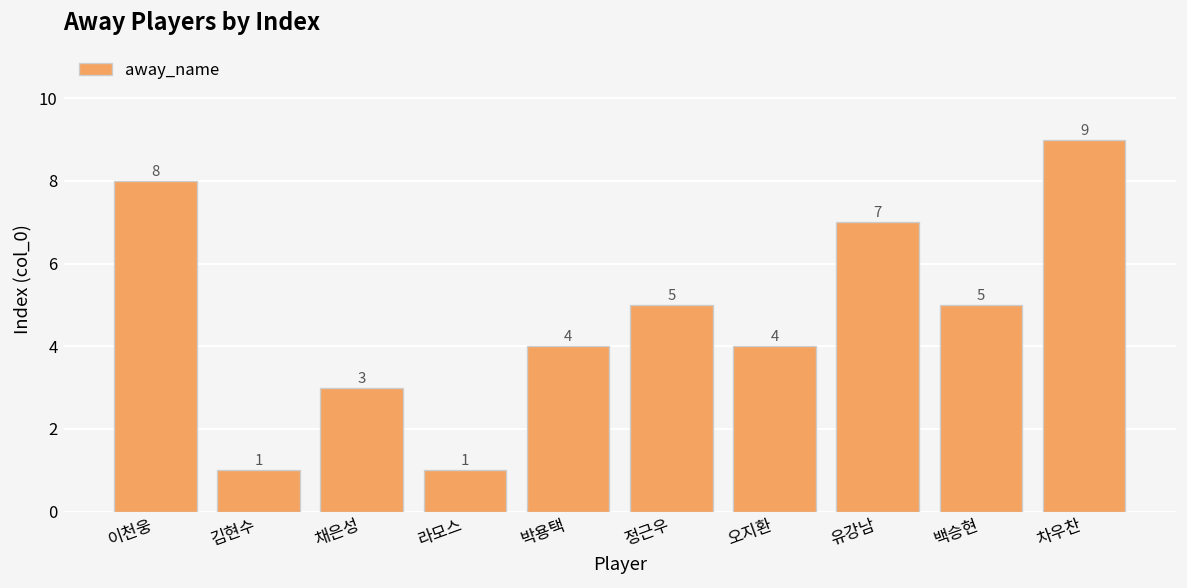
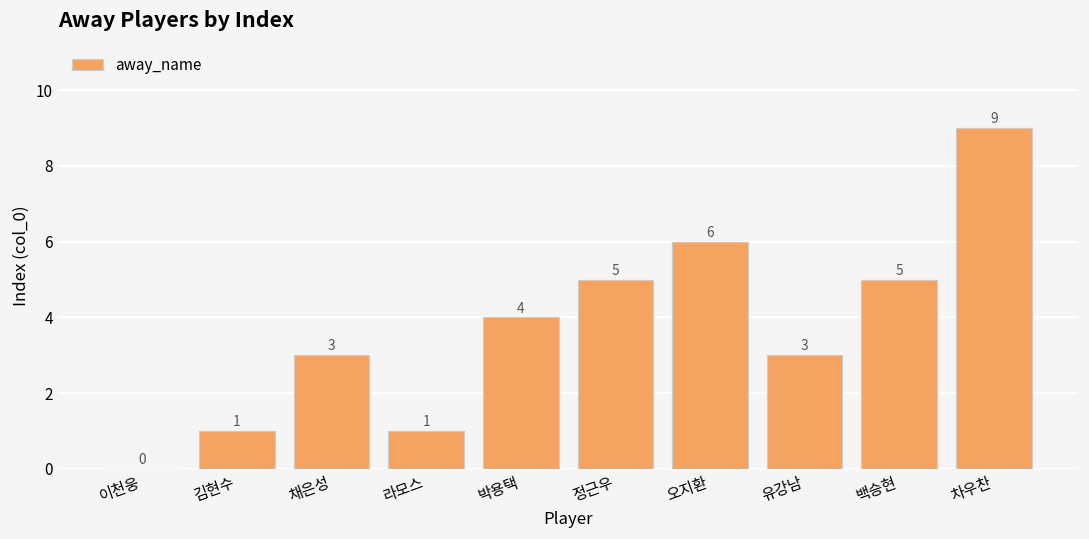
이천웅: 8 -> 0
오지환: 4 -> 6
유강남: 7 -> 3
